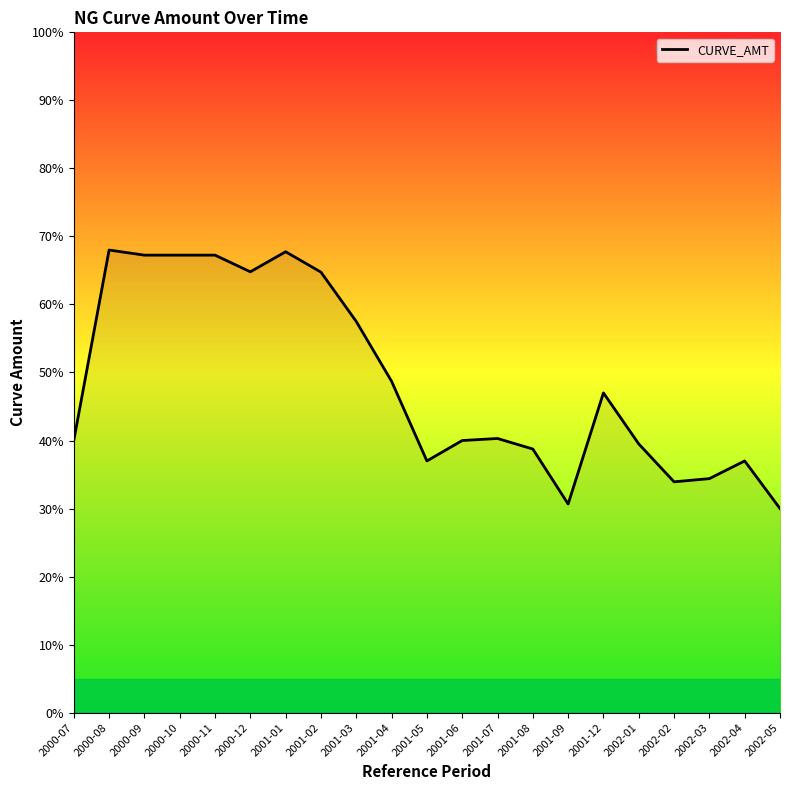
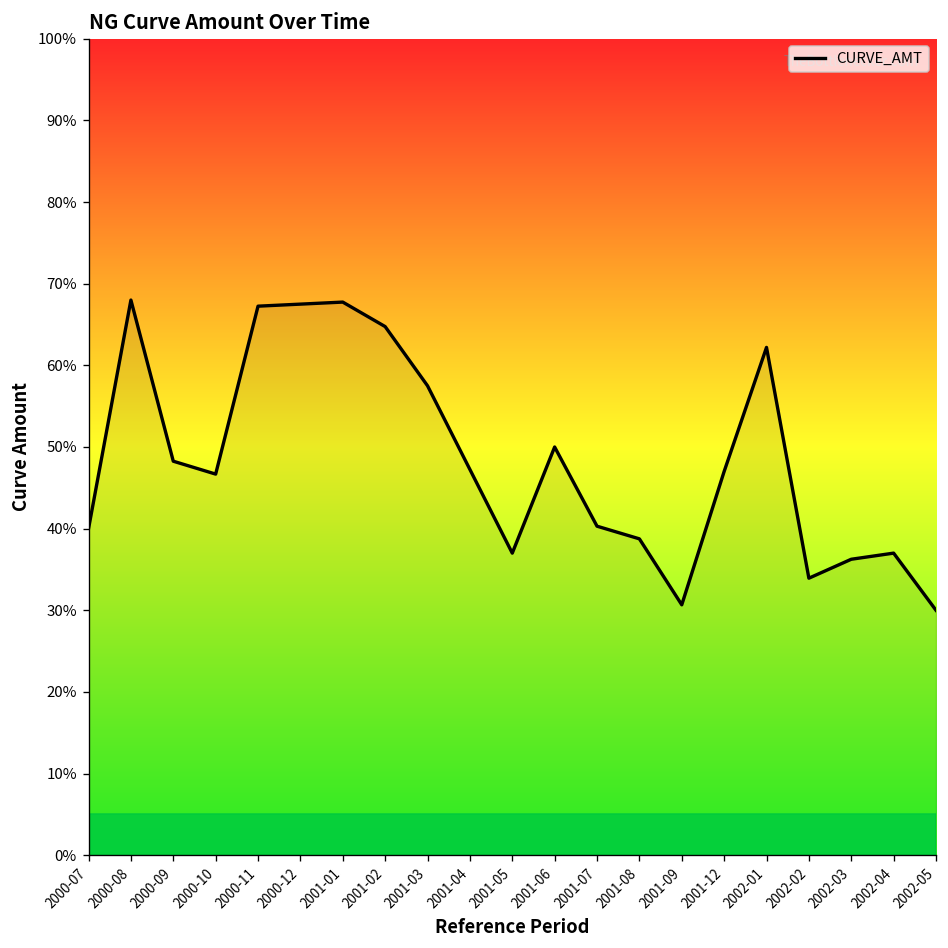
2000-09: 67% -> 48%
2000-10: 67% -> 47%
2000-12: 65% -> 68%
2001-04: 49% -> 47%
2001-06: 40% -> 50%
2002-01: 40% -> 62%
2002-03: 34% -> 36%
